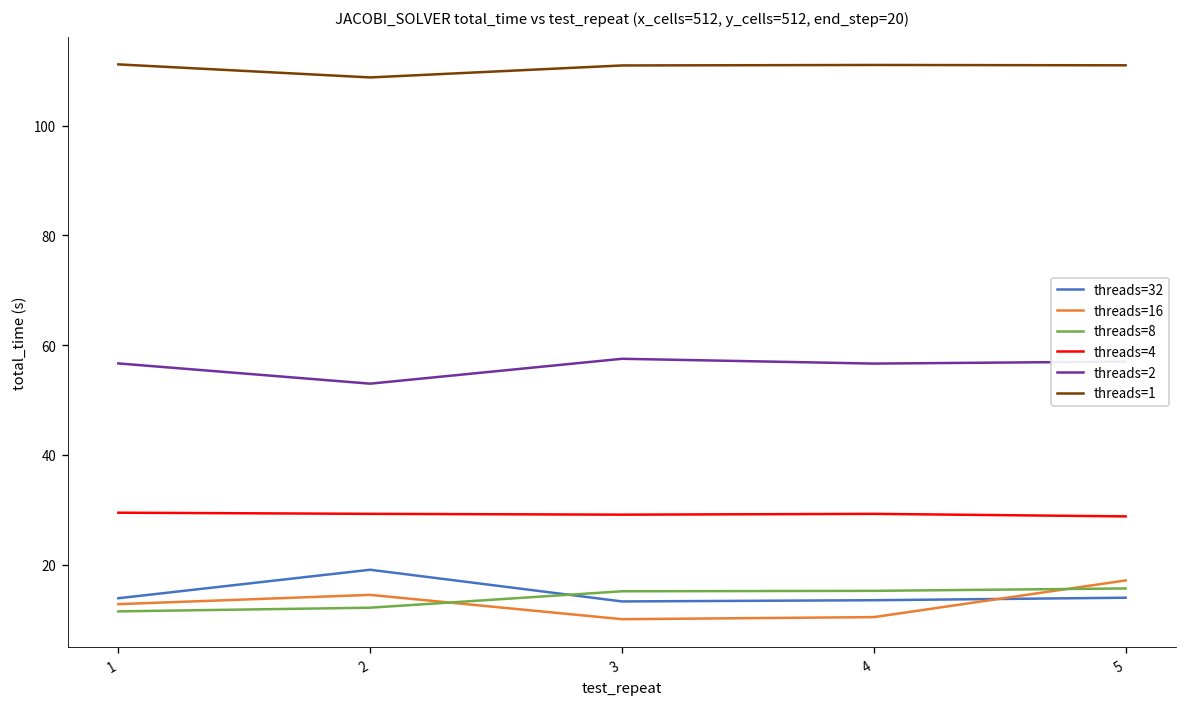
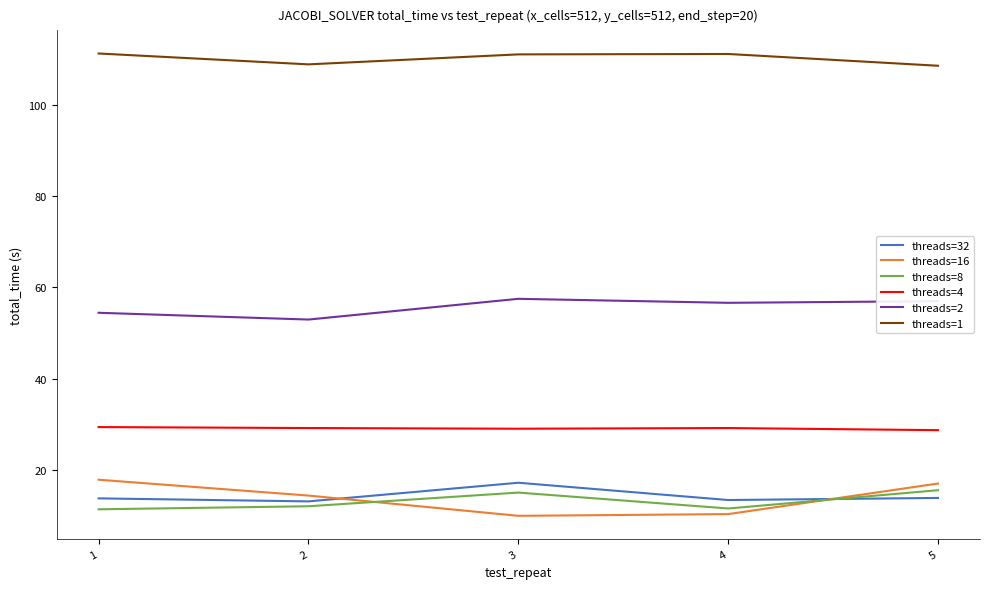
threads=16, 1: 13 -> 18
threads=2, 1: 57 -> 54
threads=32, 2: 19 -> 13
threads=32, 3: 13 -> 17
threads=8, 4: 15 -> 12
threads=1, 5: 111 -> 108
